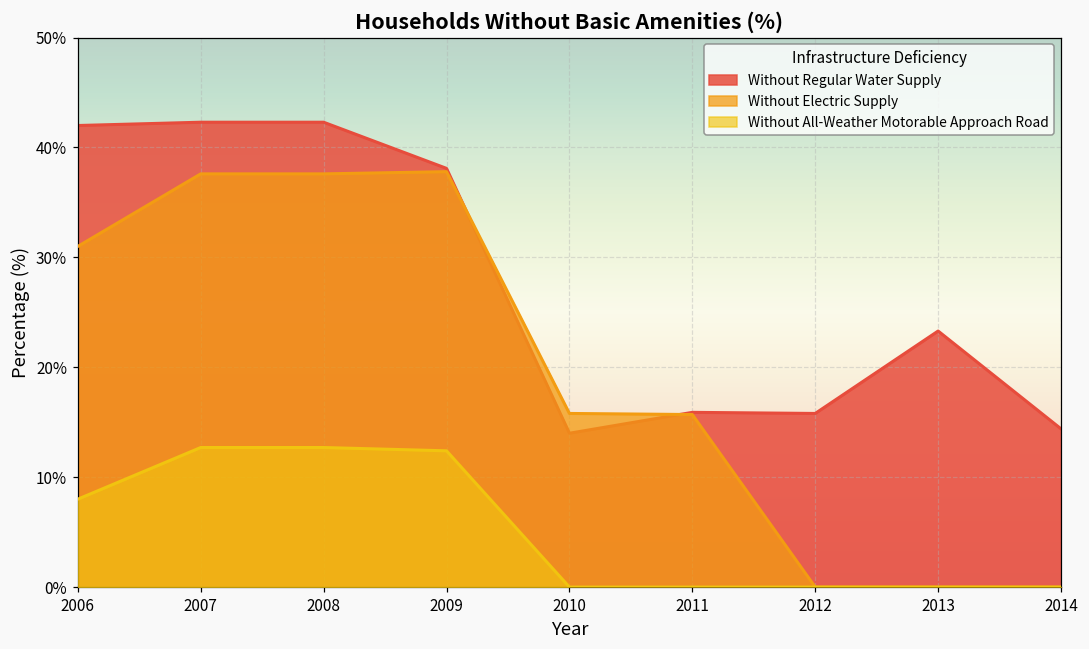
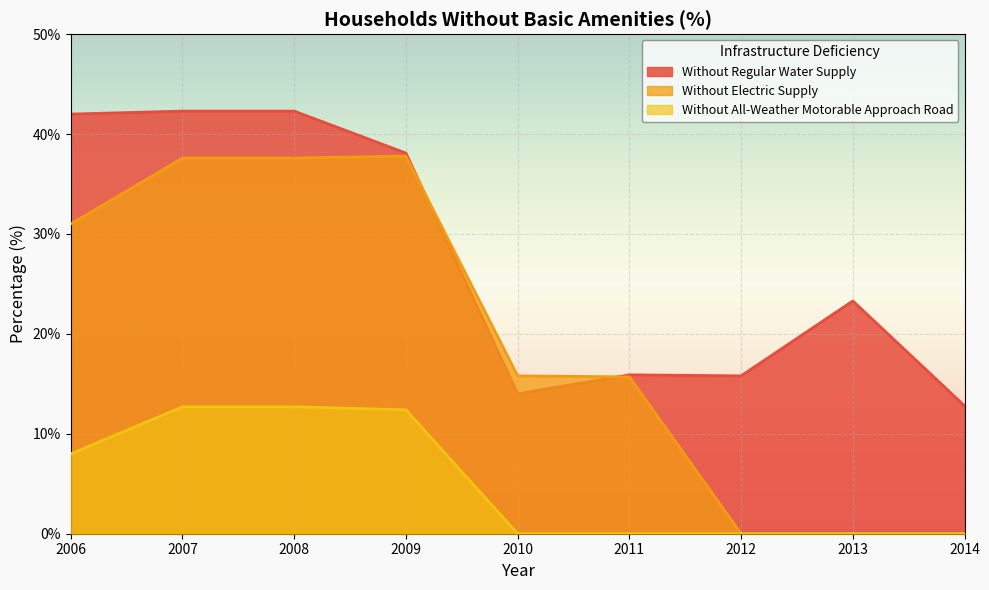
Without Regular Water Supply, 2014: 14% -> 13%
